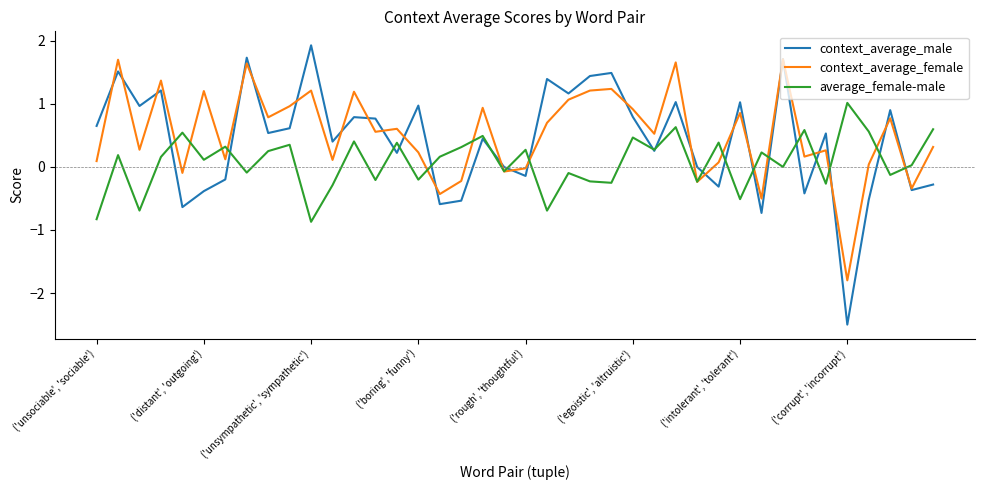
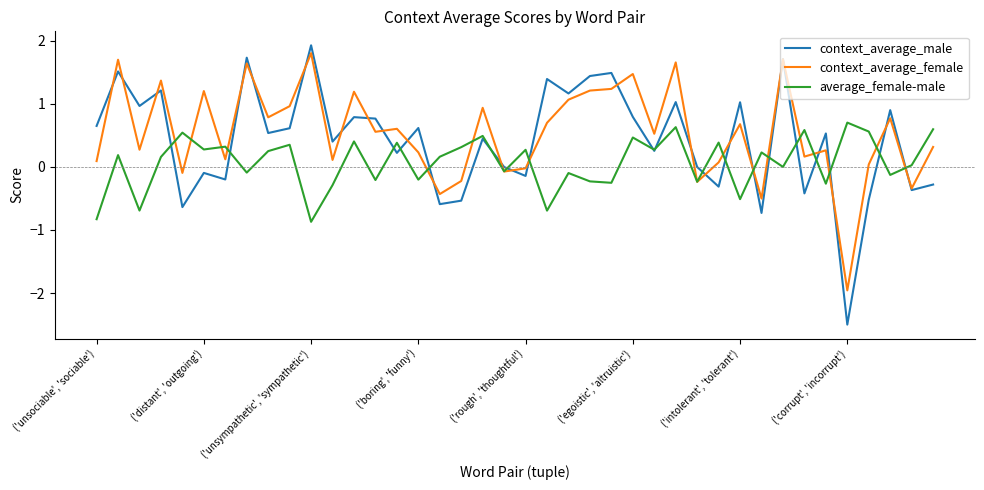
context_average_male, ('distant', 'outgoing'): -0.4 -> -0.1
average_female-male, ('distant', 'outgoing'): 0.1 -> 0.3
context_average_female, ('unsympathetic', 'sympathetic'): 1.2 -> 1.8
context_average_male, ('boring', 'funny'): 1.0 -> 0.6
context_average_female, ('egoistic', 'altruistic'): 0.9 -> 1.5
context_average_female, ('intolerant', 'tolerant'): 0.9 -> 0.7
context_average_female, ('corrupt', 'incorrupt'): -1.8 -> -2.0
average_female-male, ('corrupt', 'incorrupt'): 1.0 -> 0.7
